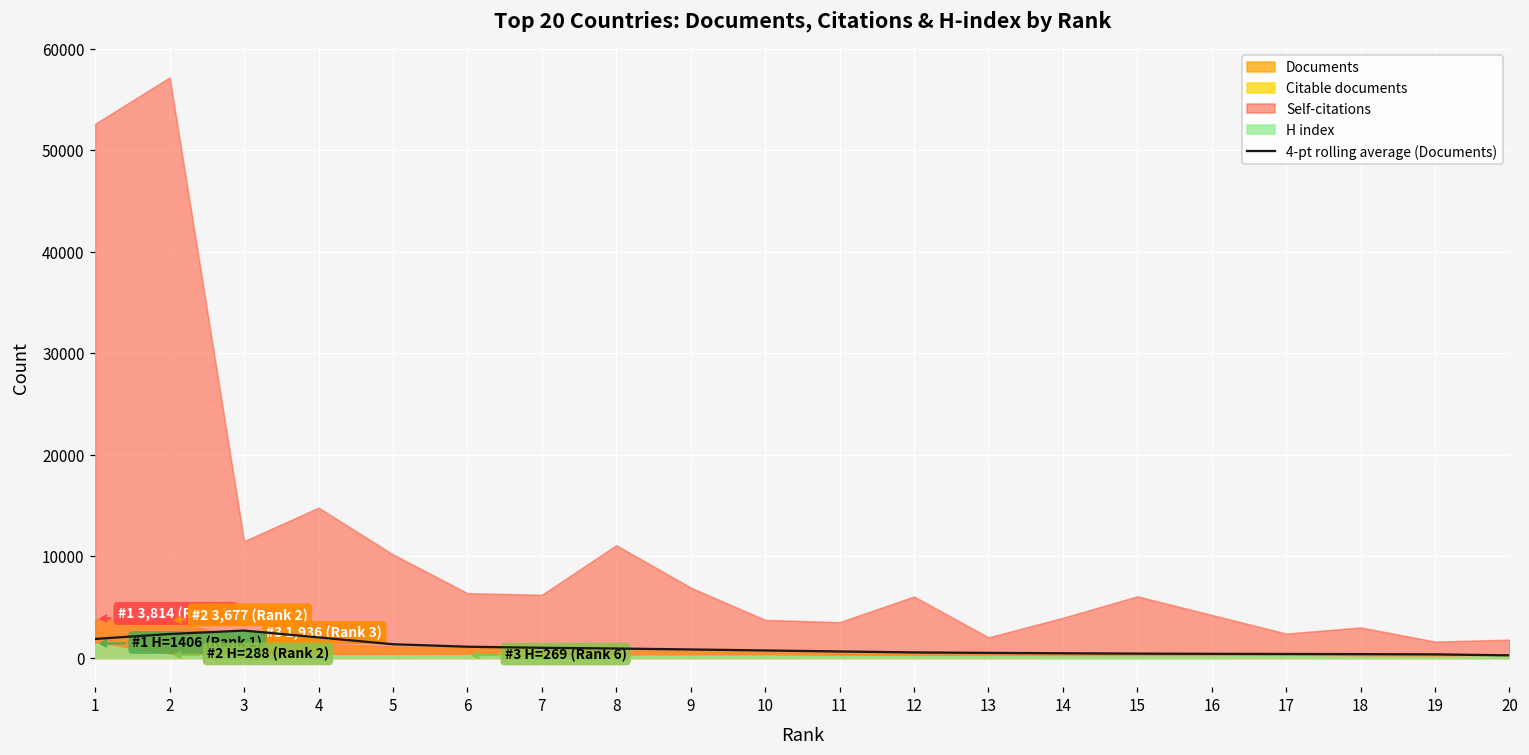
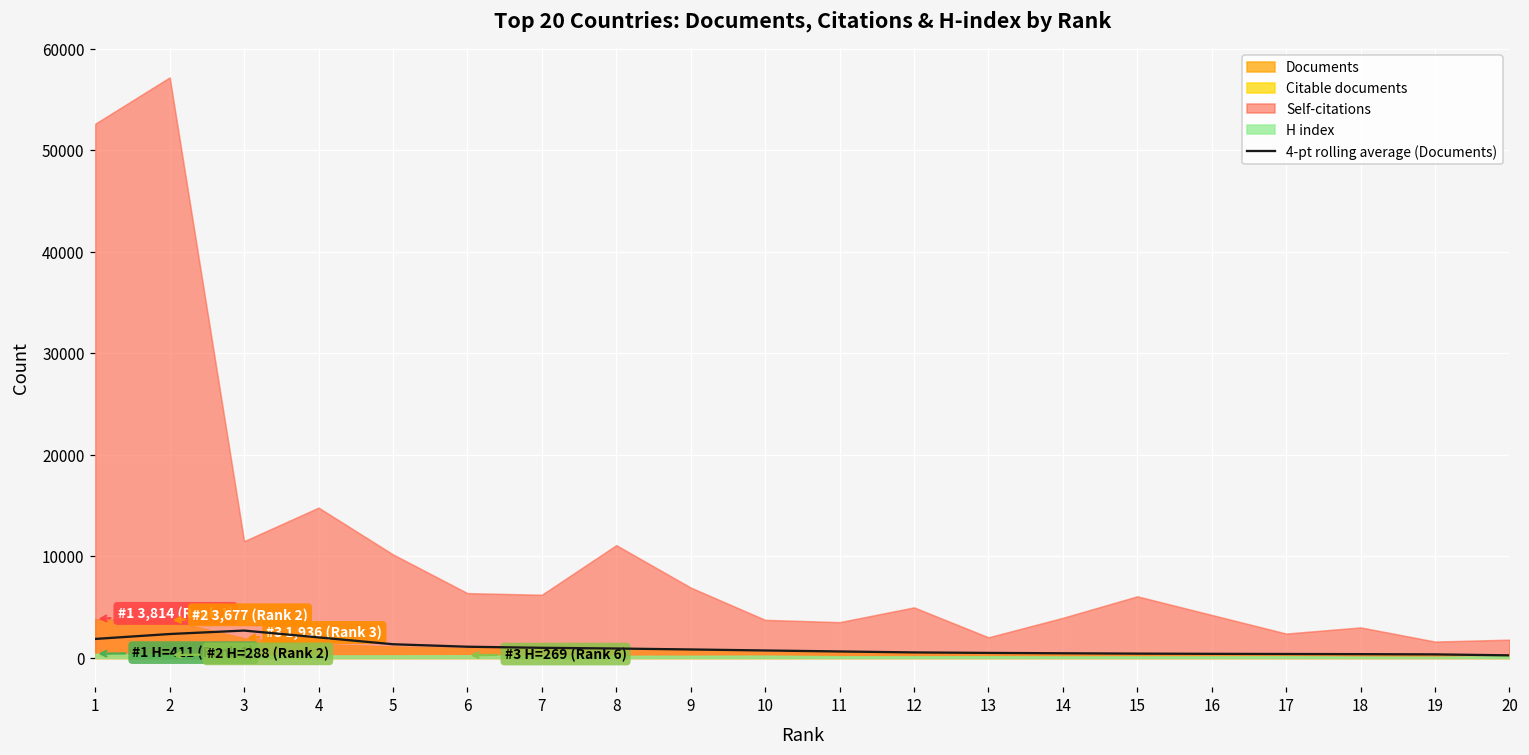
H index, 1: 1406 -> 411
Self-citations, 12: 6000 -> 5000
